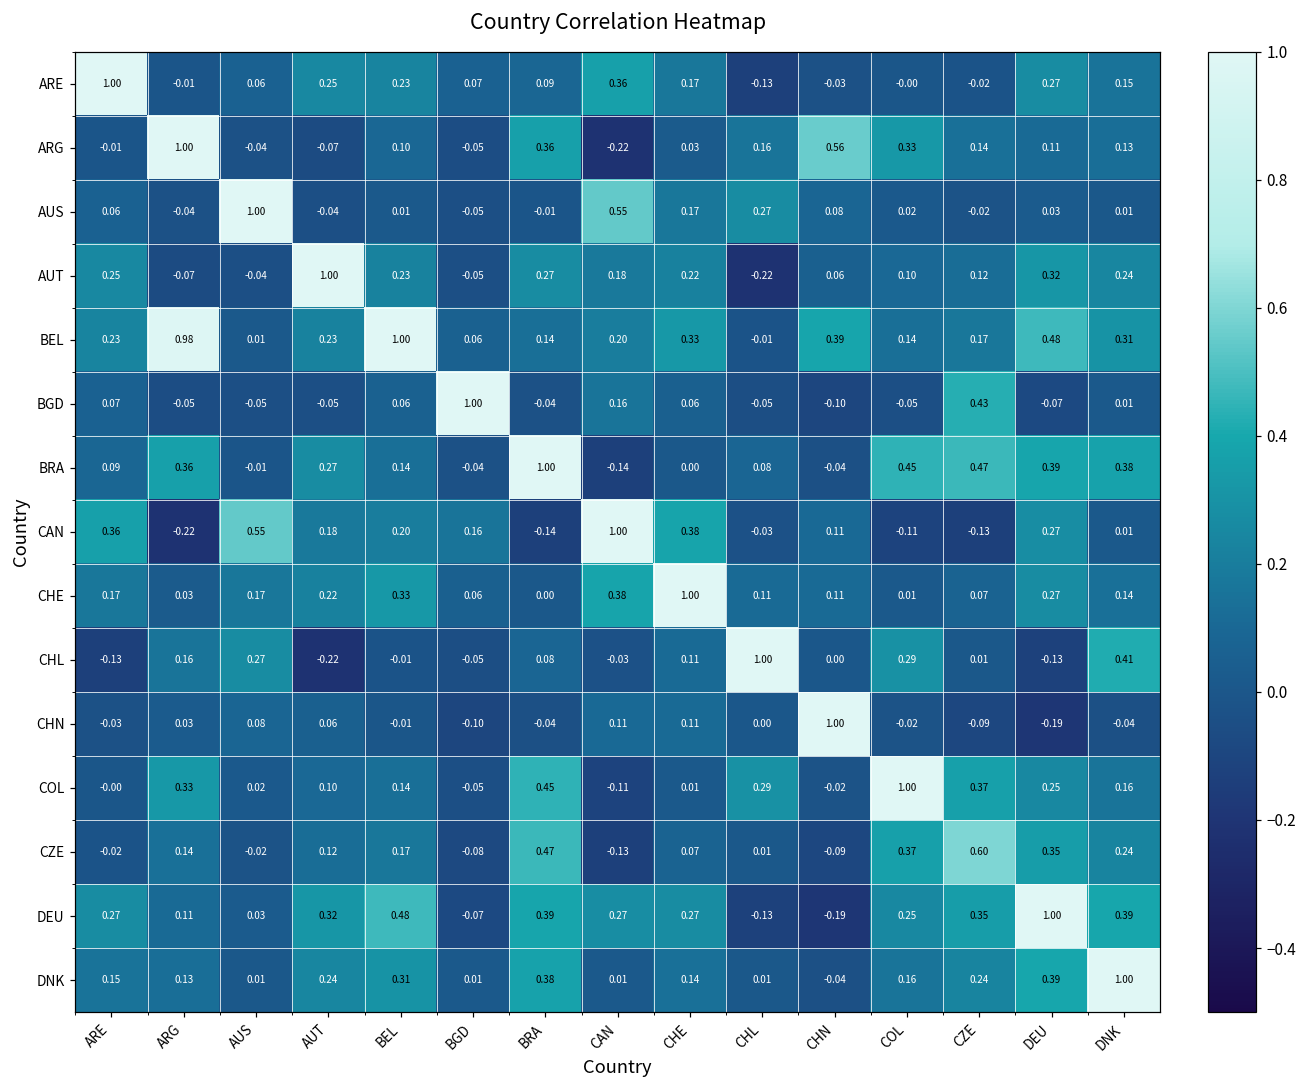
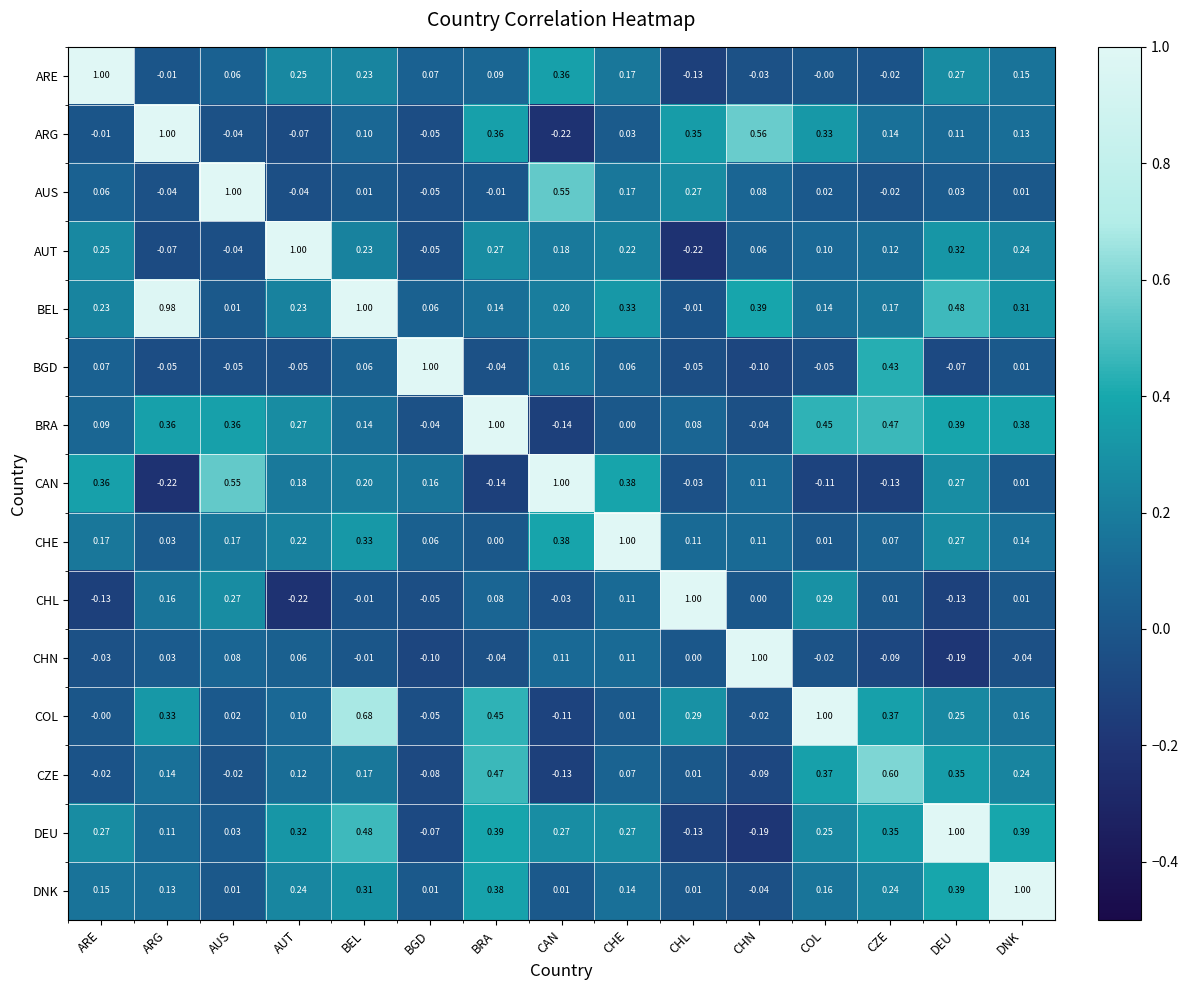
ARG, CHL: 0.16 -> 0.35
BRA, AUS: -0.01 -> 0.36
CHL, DNK: 0.41 -> 0.01
COL, BEL: 0.14 -> 0.68
